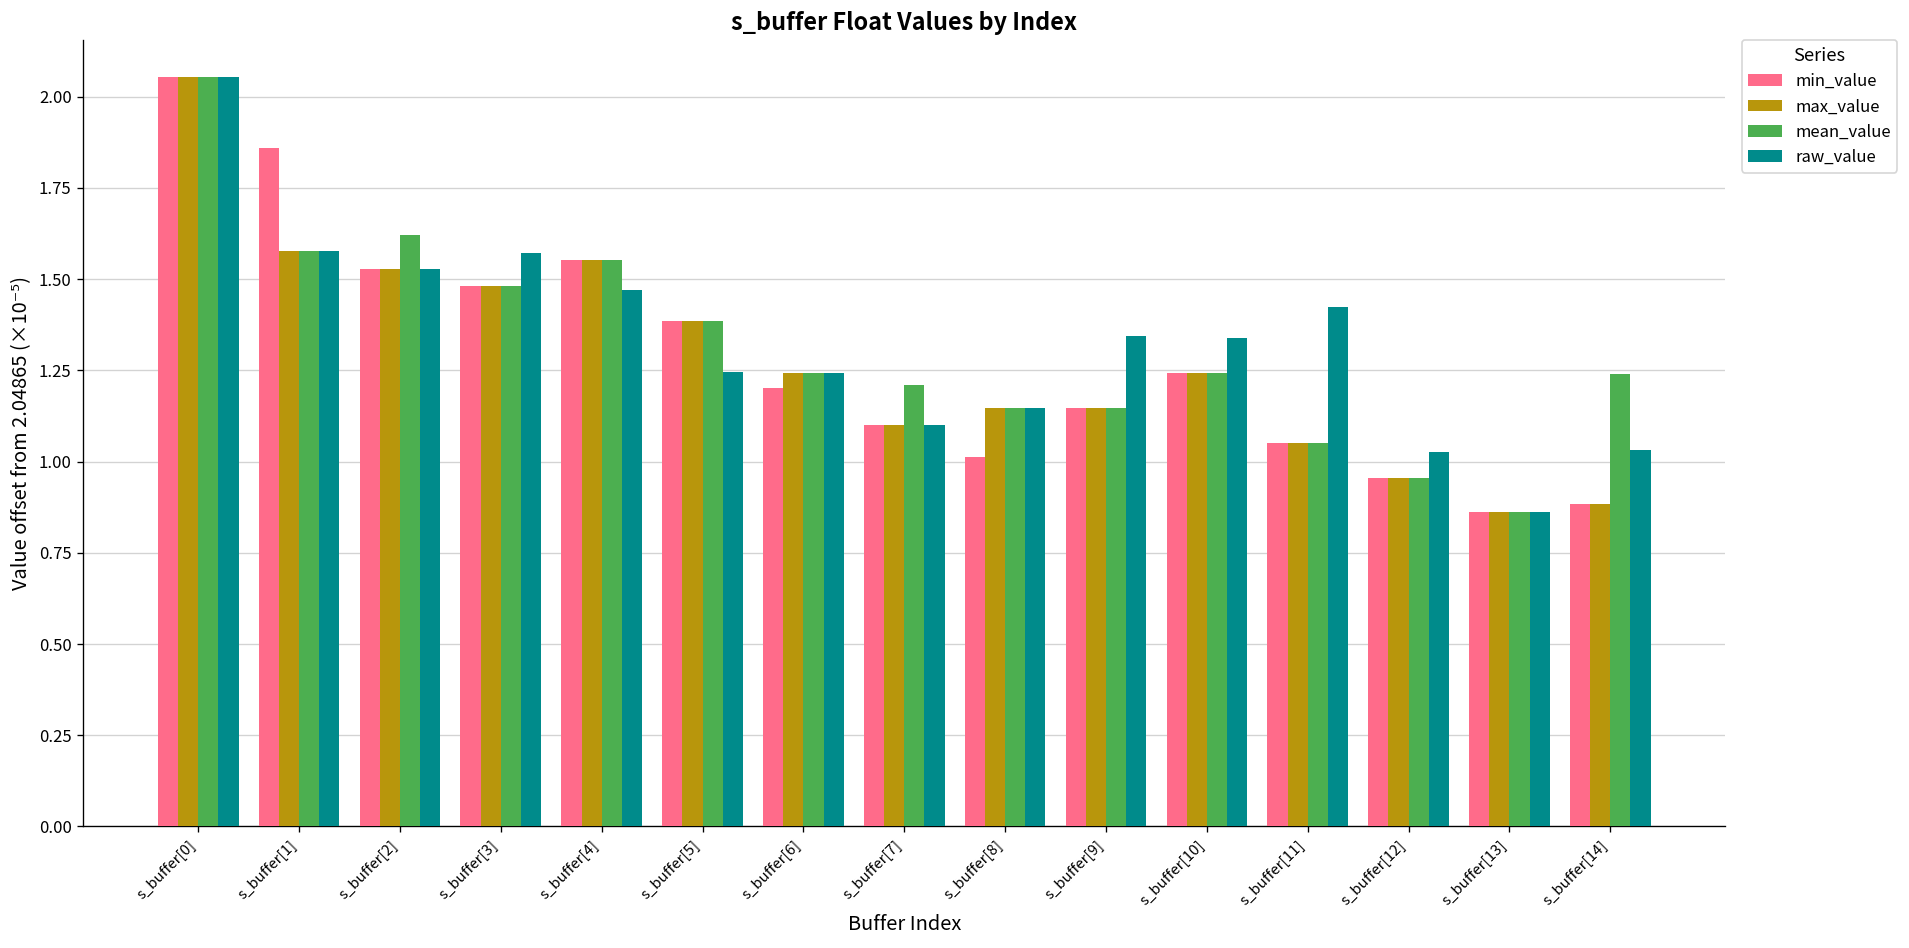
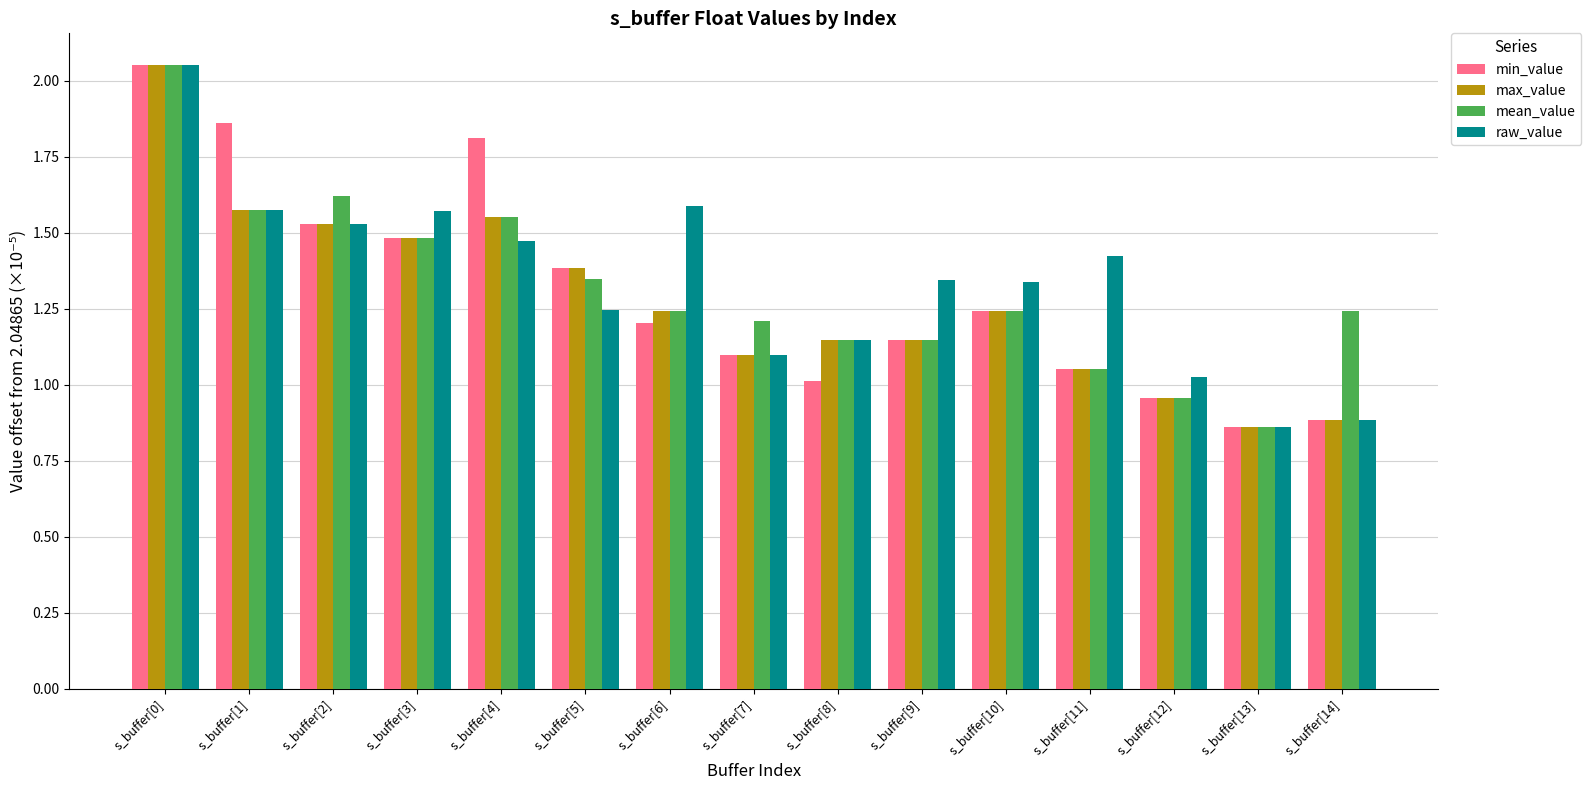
min_value, s_buffer[4]: 1.55 -> 1.81
mean_value, s_buffer[5]: 1.39 -> 1.35
raw_value, s_buffer[6]: 1.24 -> 1.59
raw_value, s_buffer[14]: 1.03 -> 0.89
